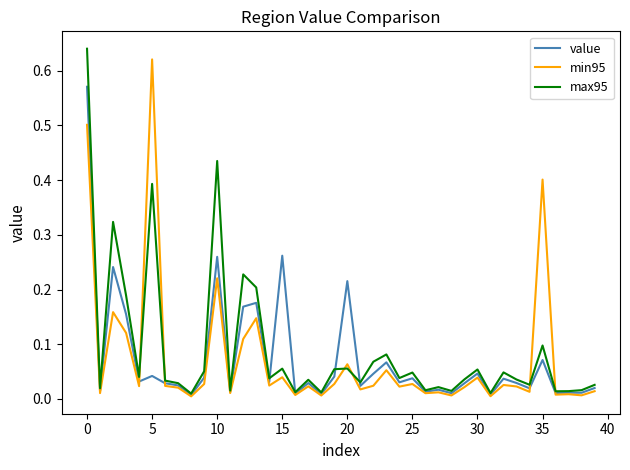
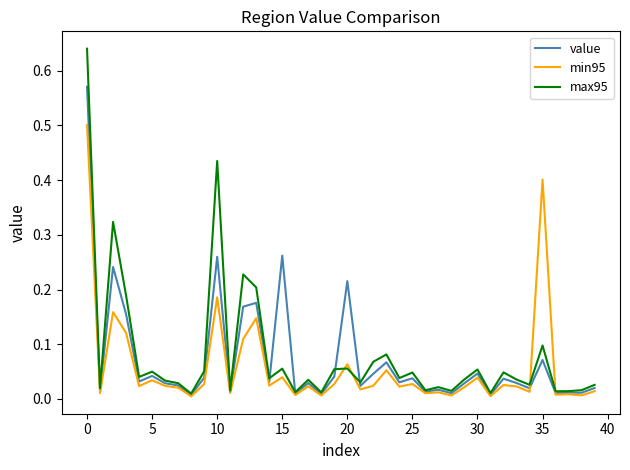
min95, 5: 0.62 -> 0.03
max95, 5: 0.39 -> 0.05
min95, 10: 0.22 -> 0.19
